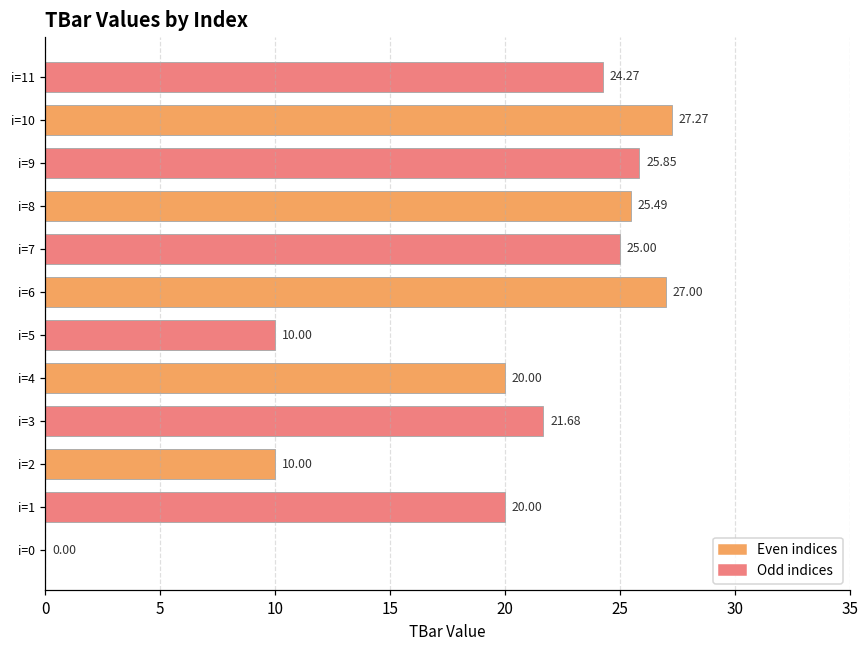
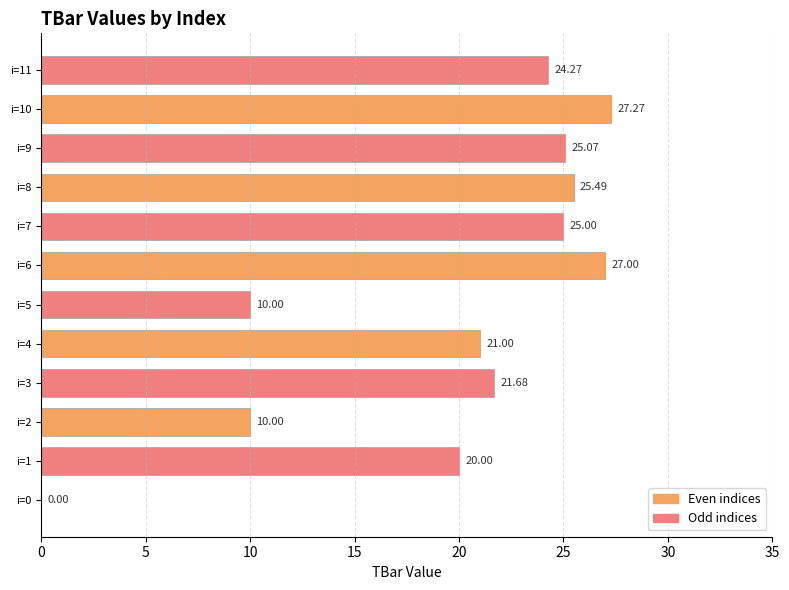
i=9: 25.85 -> 25.07
i=4: 20.00 -> 21.00
